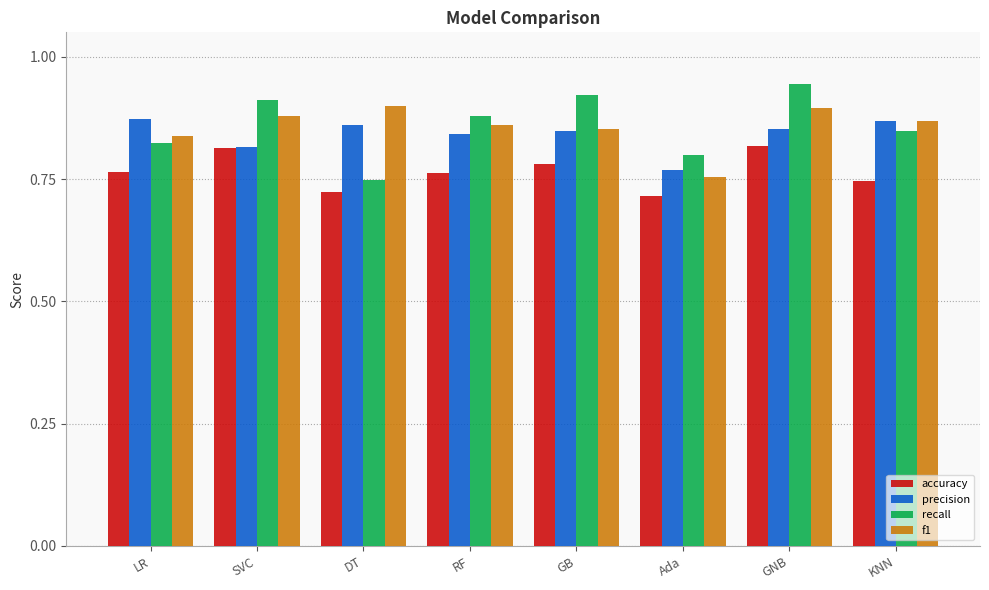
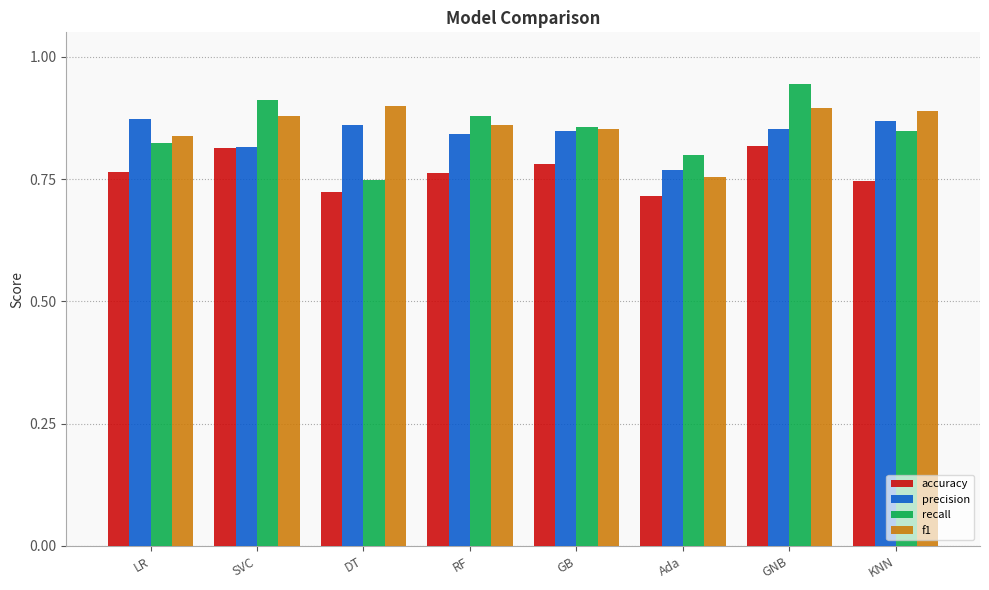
recall, GB: 0.92 -> 0.86
f1, KNN: 0.87 -> 0.89
